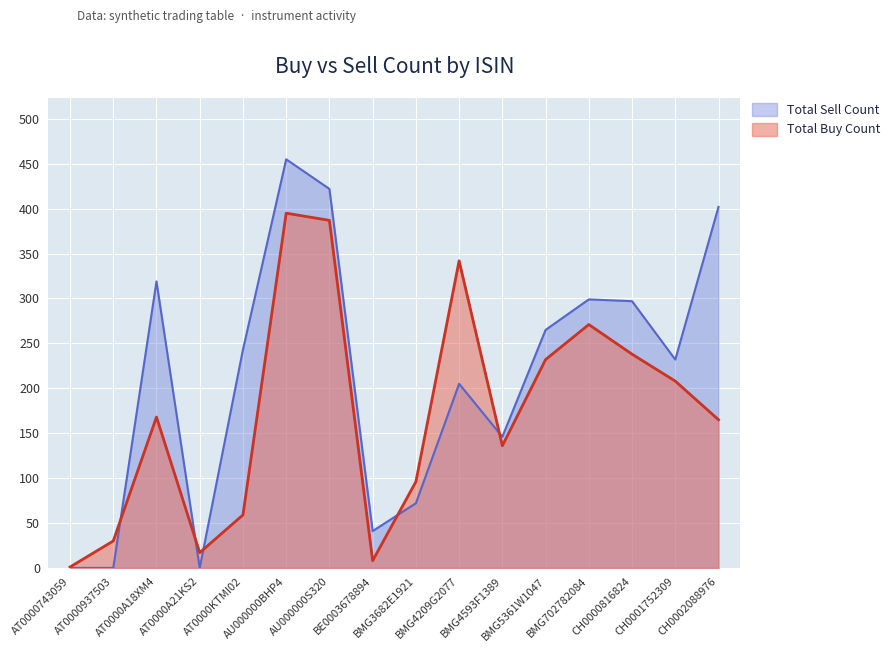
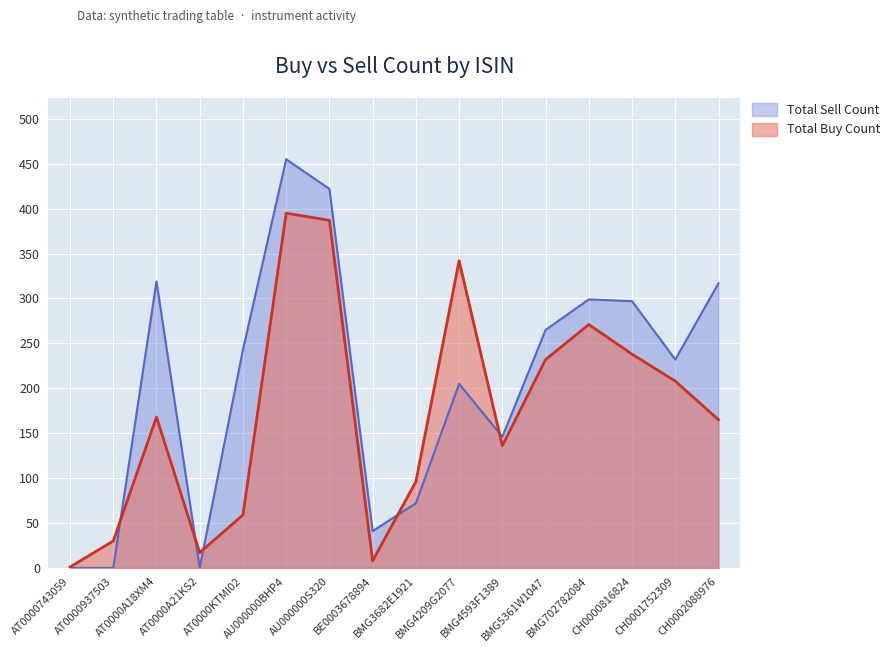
Total Sell Count, CH0002088976: 400 -> 320
